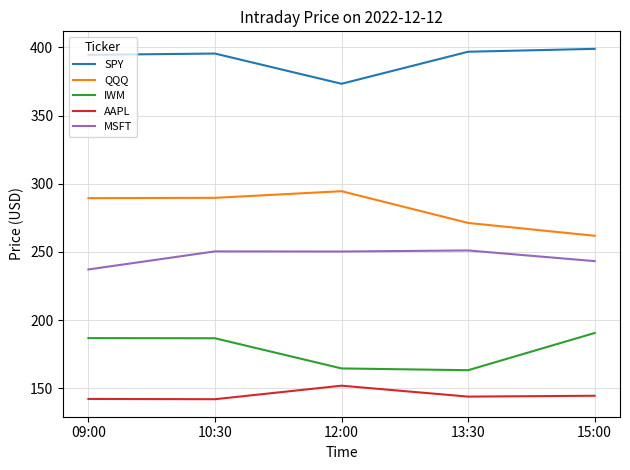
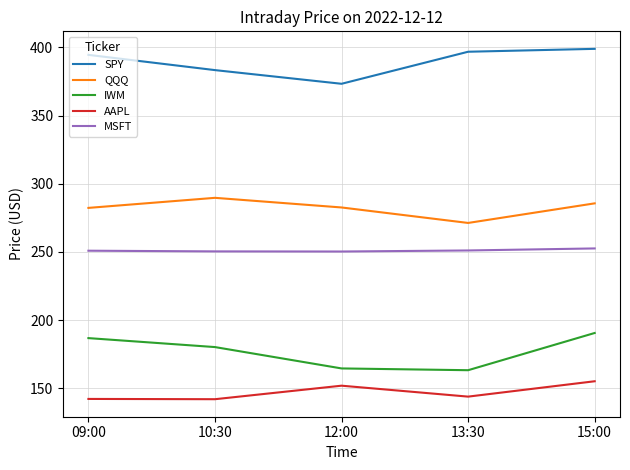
QQQ, 09:00: 289 -> 282
MSFT, 09:00: 237 -> 251
SPY, 10:30: 395 -> 383
IWM, 10:30: 187 -> 180
QQQ, 12:00: 294 -> 283
QQQ, 15:00: 262 -> 286
AAPL, 15:00: 144 -> 155
MSFT, 15:00: 243 -> 253
